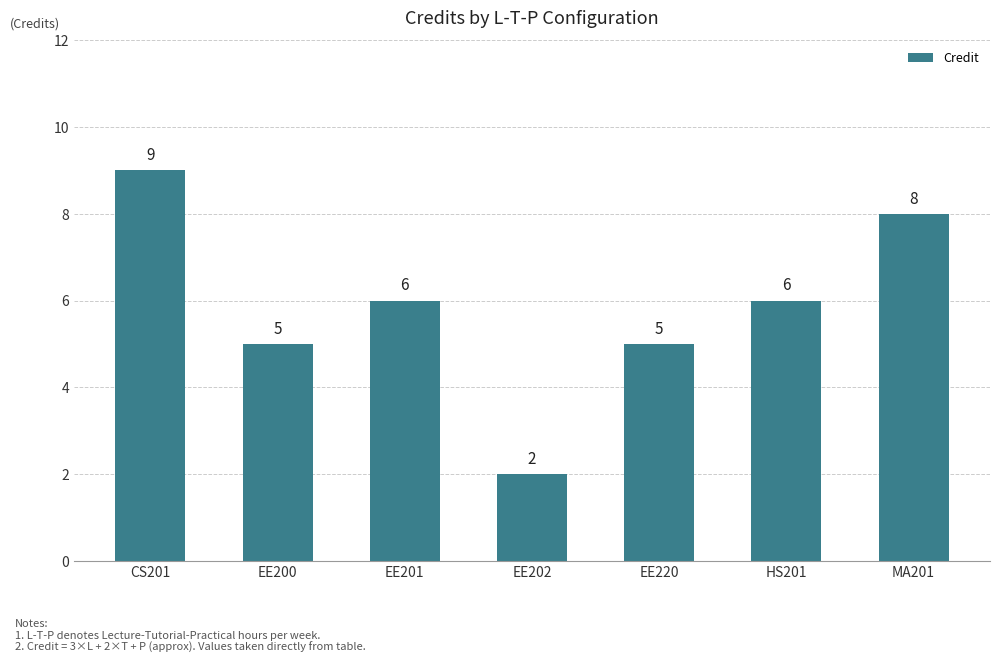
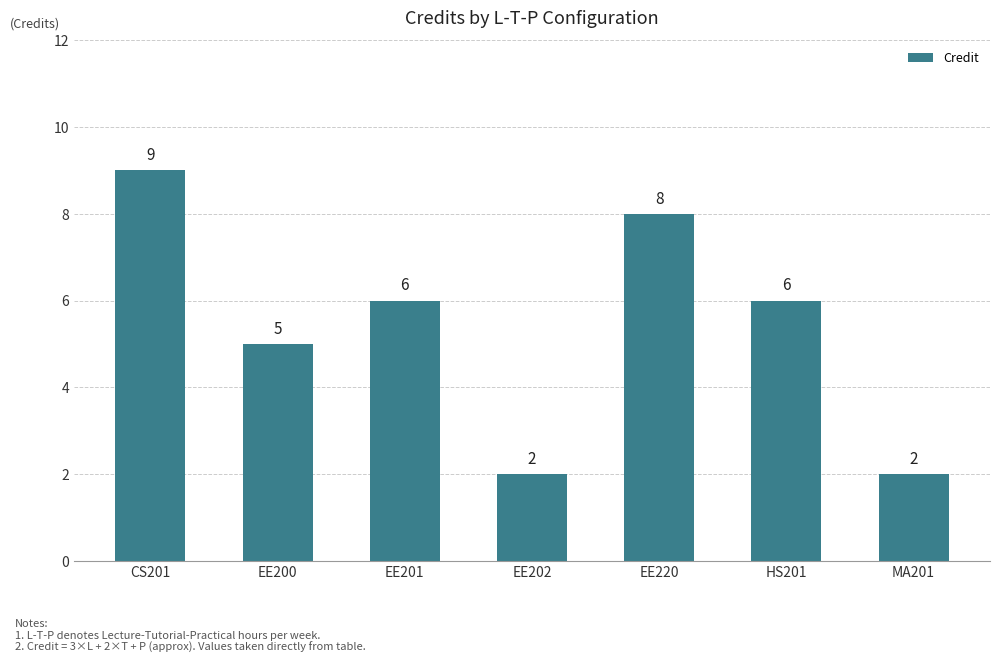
EE220: 5 -> 8
MA201: 8 -> 2
